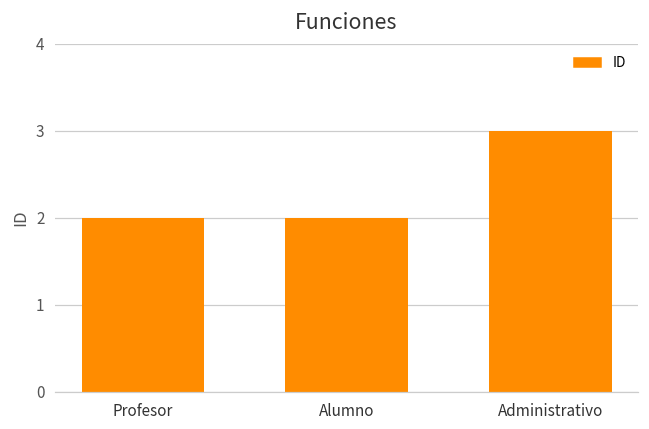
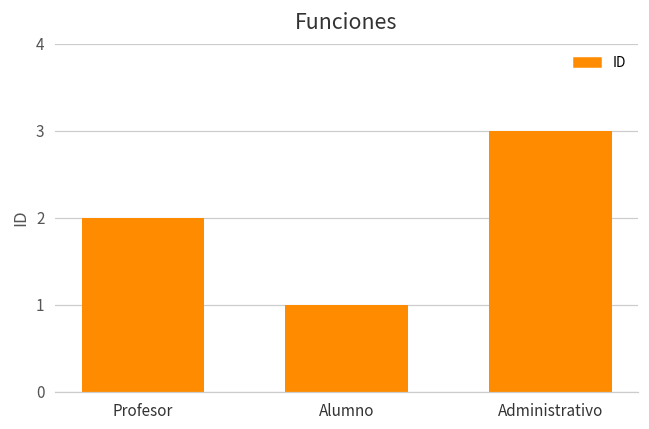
Alumno: 2 -> 1
